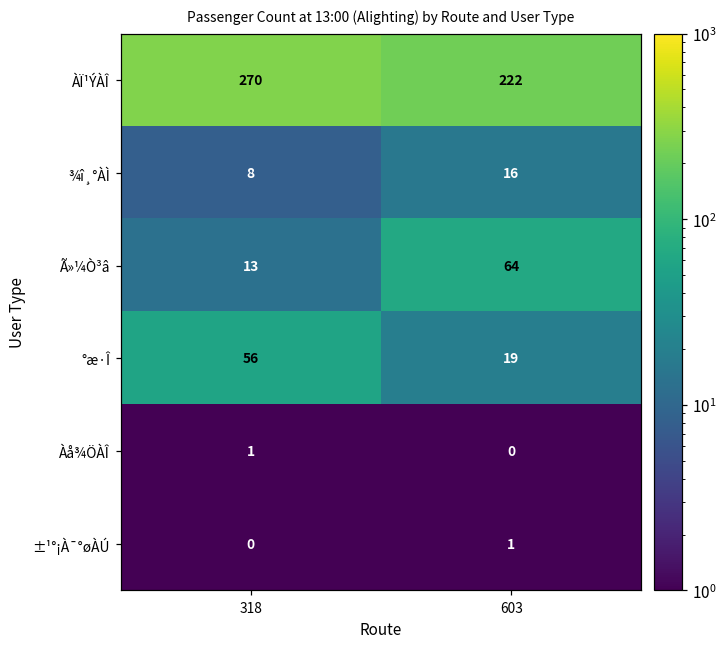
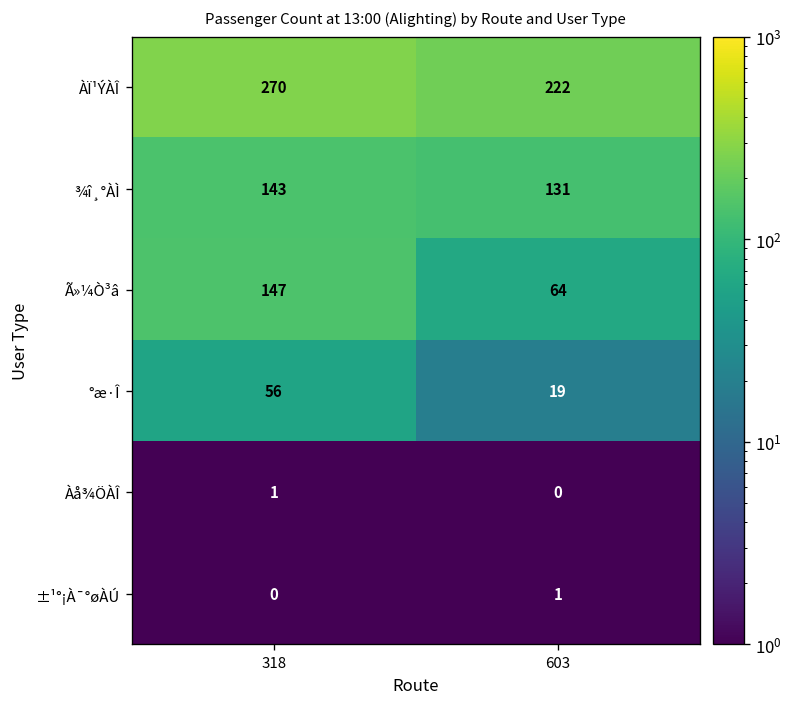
¾î¸°ÀÌ, 318: 8 -> 143
¾î¸°ÀÌ, 603: 16 -> 131
Ã»¼Ò³â, 318: 13 -> 147
